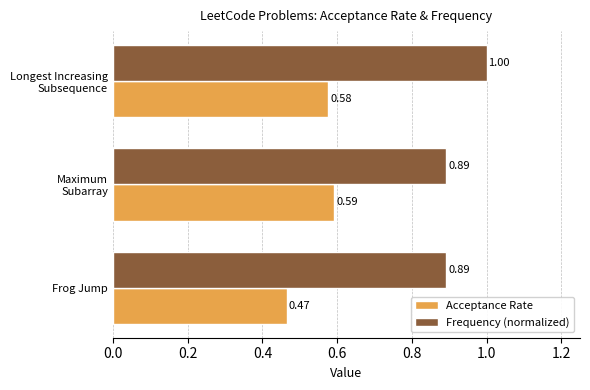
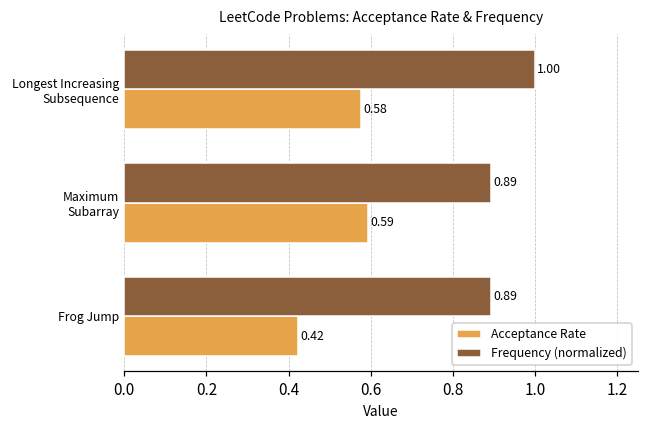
Acceptance Rate, Frog Jump: 0.47 -> 0.42
